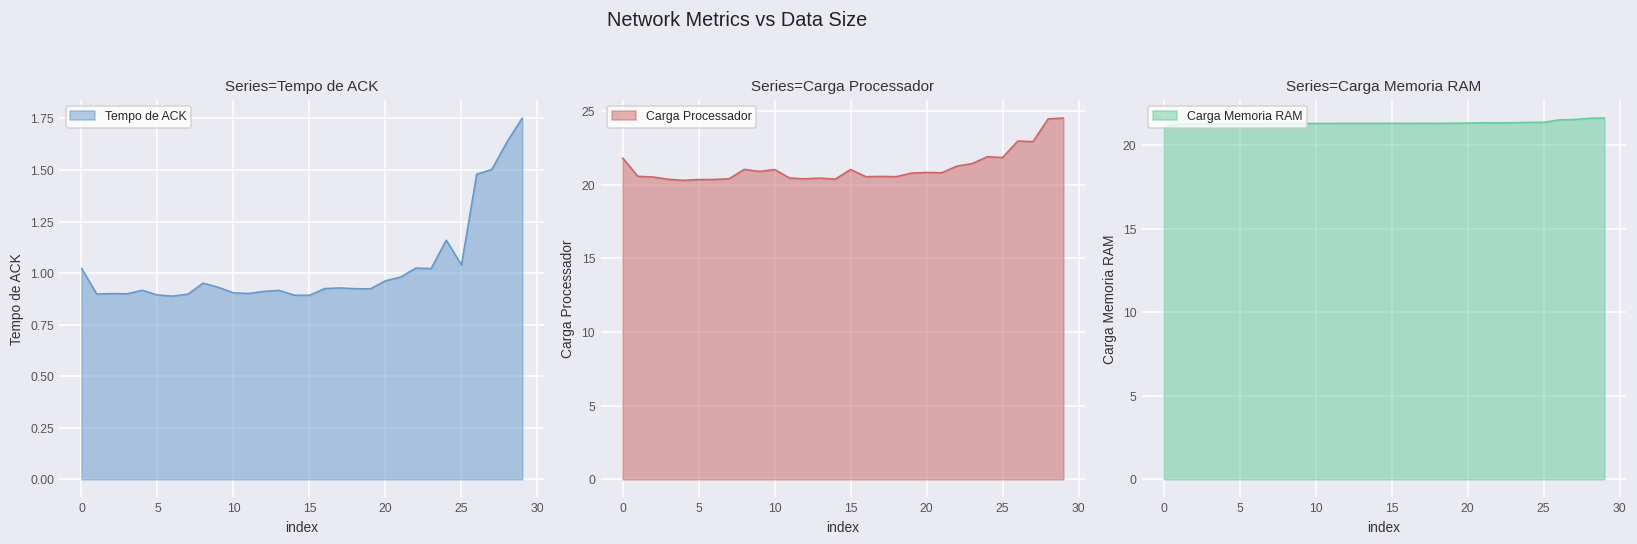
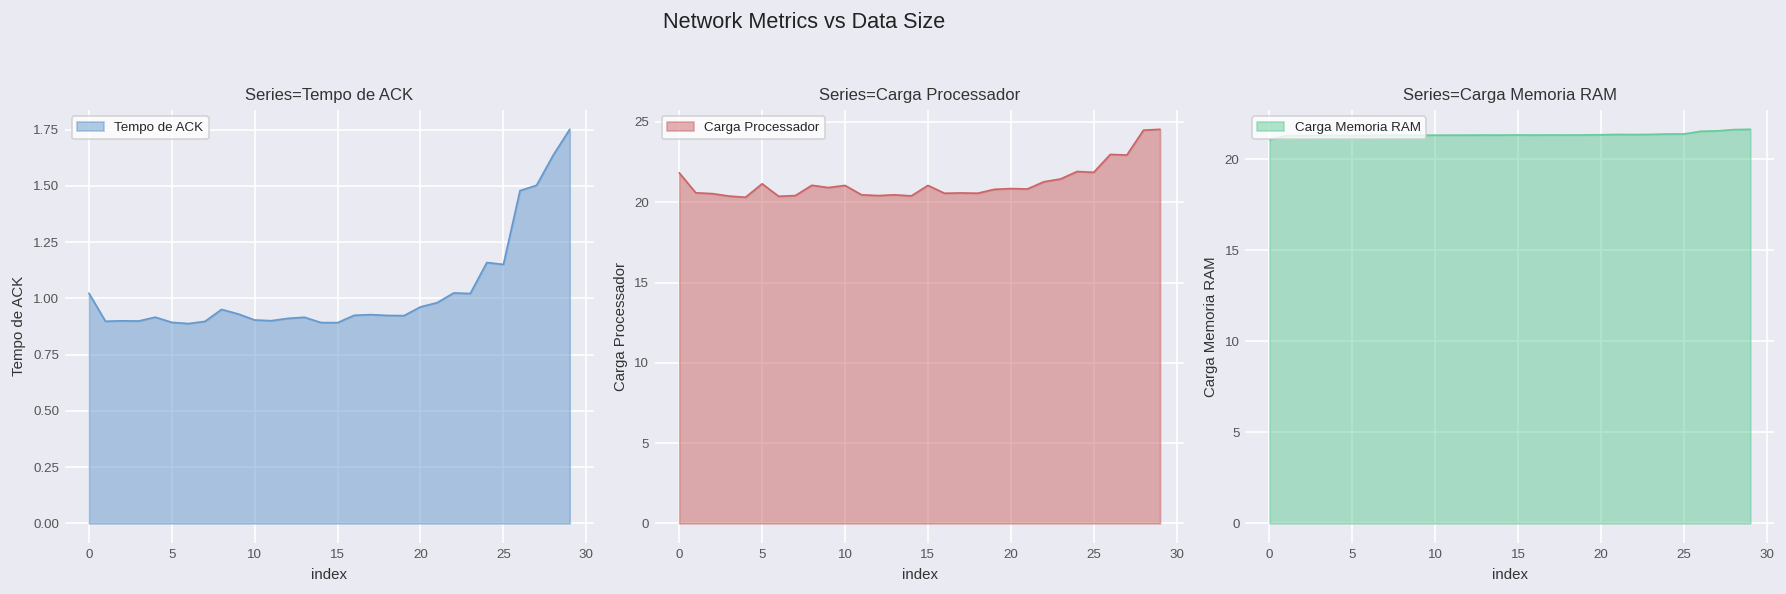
Series=Tempo de ACK, 25: 1.04 -> 1.15
Series=Carga Processador, 5: 20.4 -> 21.2
